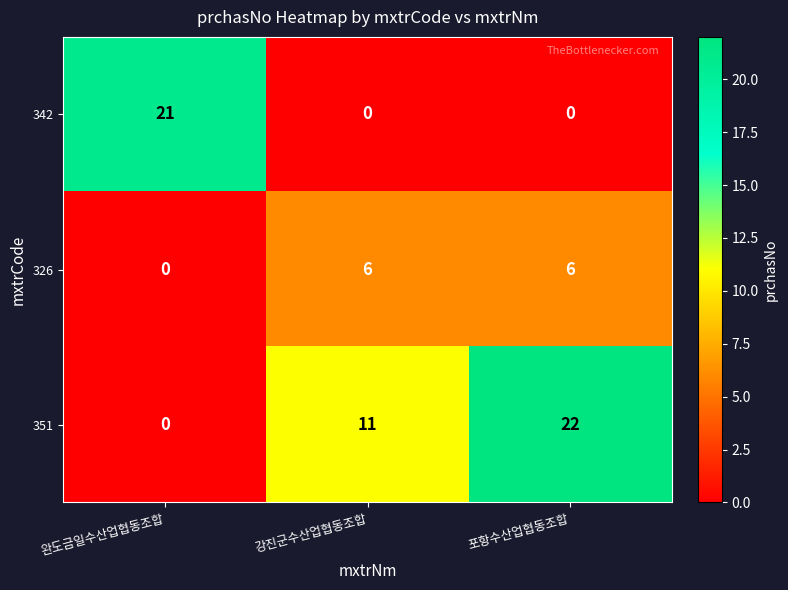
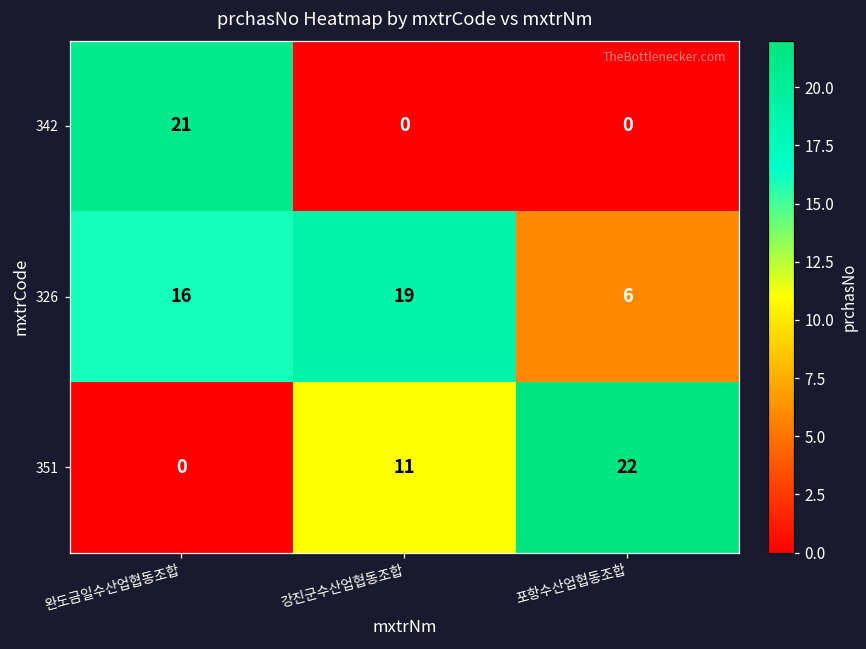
326, 완도금일수산업협동조합: 0 -> 16
326, 강진군수산업협동조합: 6 -> 19
